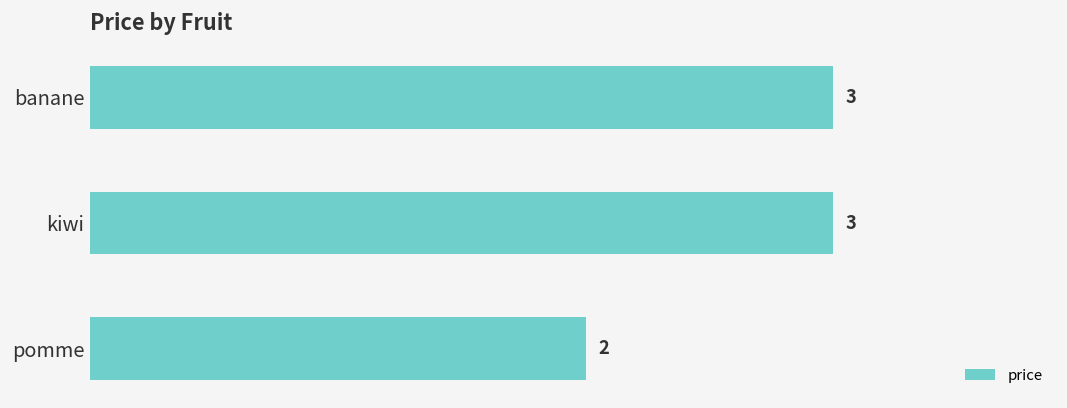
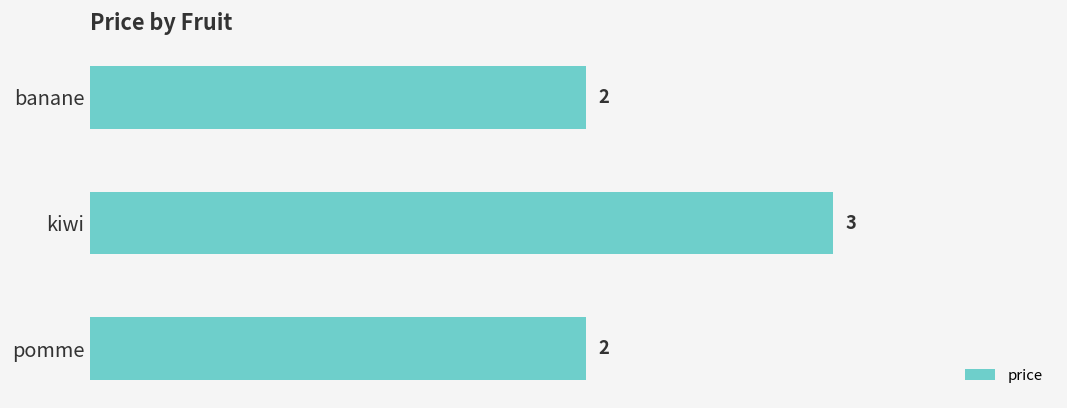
banane: 3 -> 2
